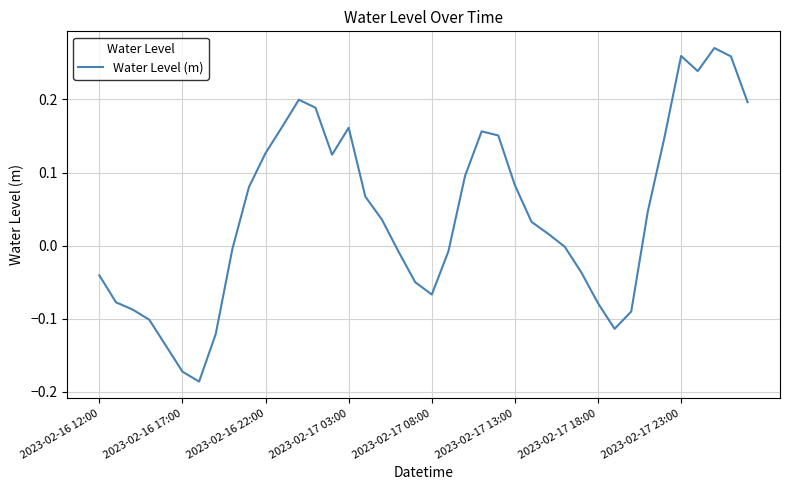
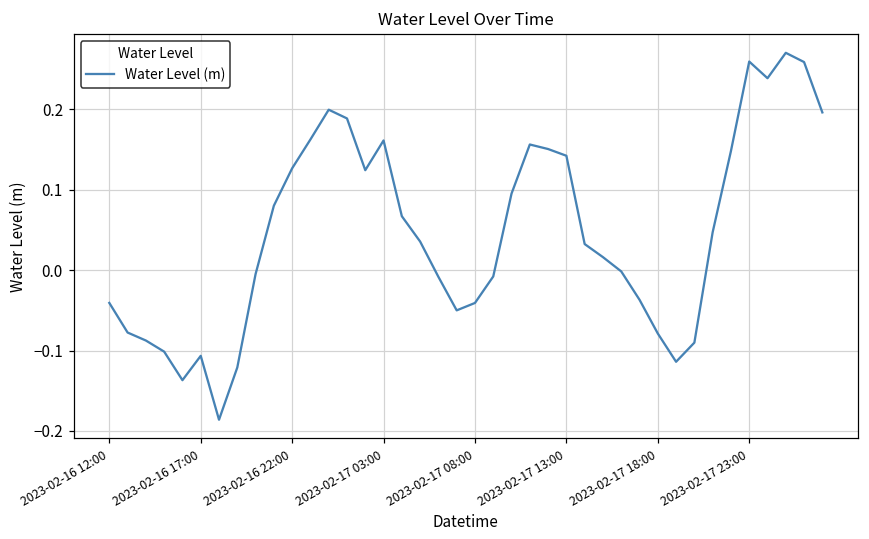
2023-02-16 17:00: -0.17 -> -0.11
2023-02-17 08:00: -0.07 -> -0.04
2023-02-17 13:00: 0.08 -> 0.14
